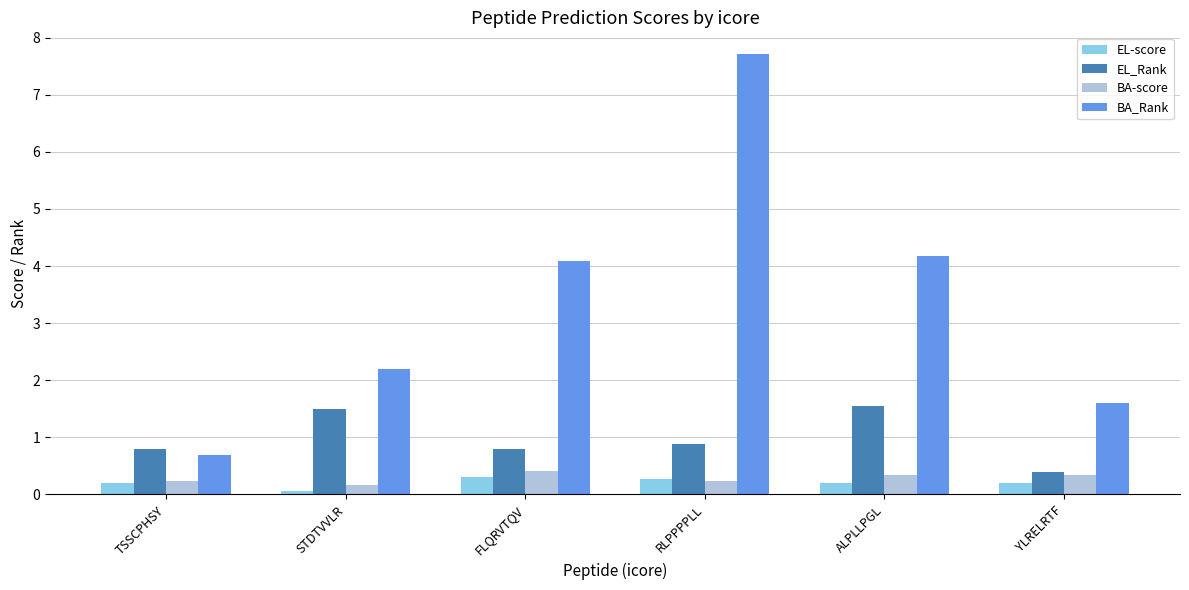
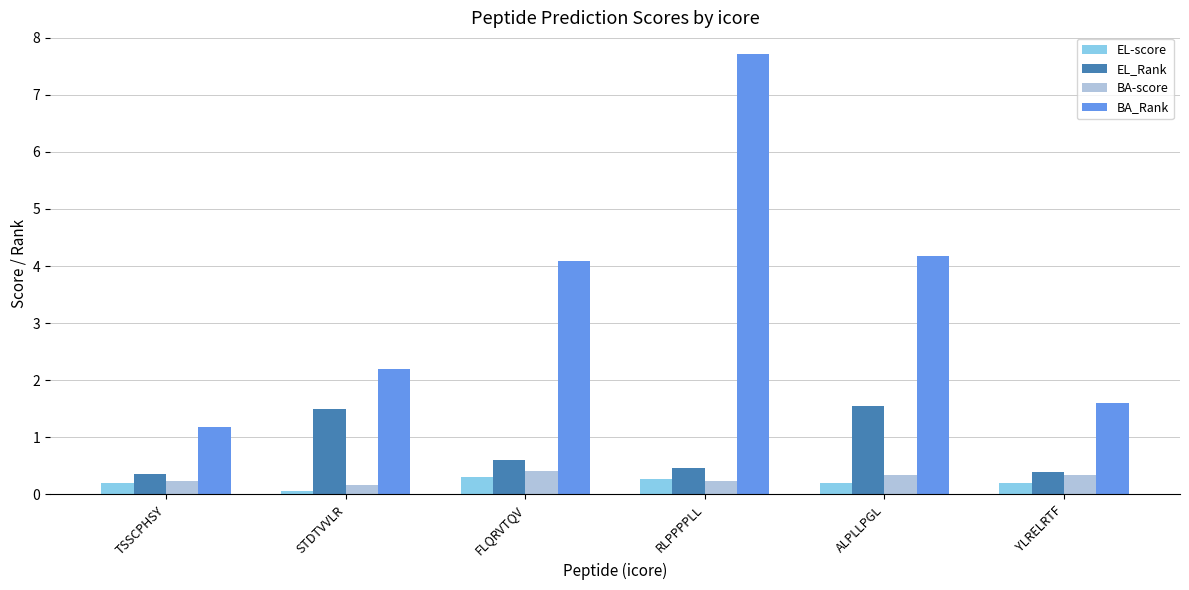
EL_Rank, TSSCPHSY: 0.8 -> 0.4
BA_Rank, TSSCPHSY: 0.7 -> 1.2
EL_Rank, FLQRVTQV: 0.8 -> 0.6
EL_Rank, RLPPPPLL: 0.9 -> 0.5
